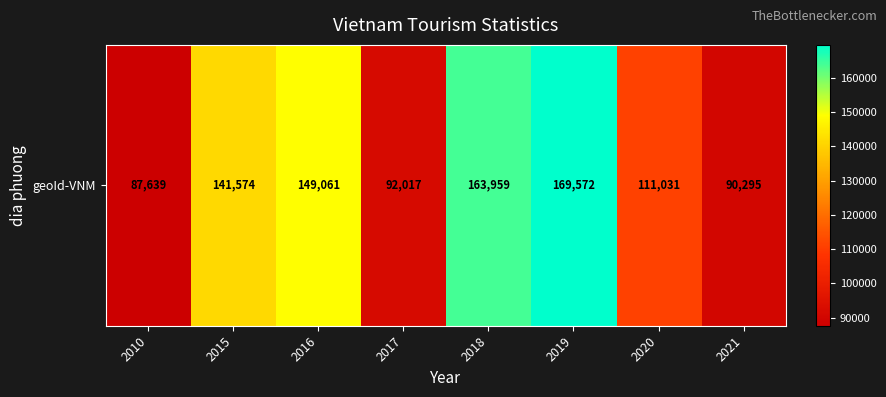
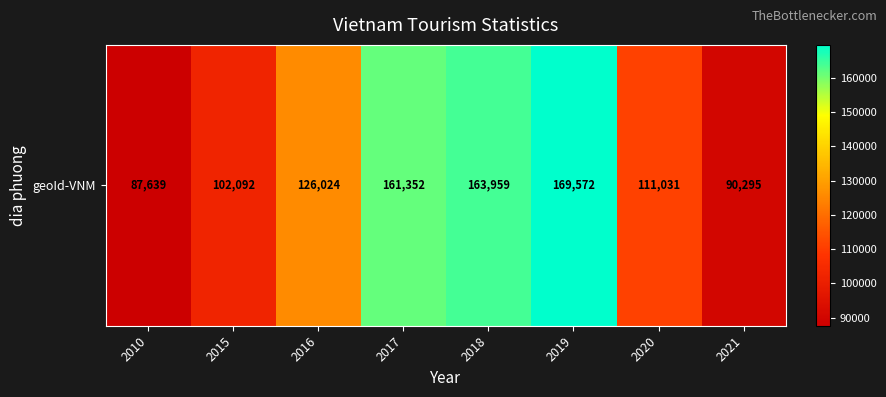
geoId-VNM, 2015: 141,574 -> 102,092
geoId-VNM, 2016: 149,061 -> 126,024
geoId-VNM, 2017: 92,017 -> 161,352
